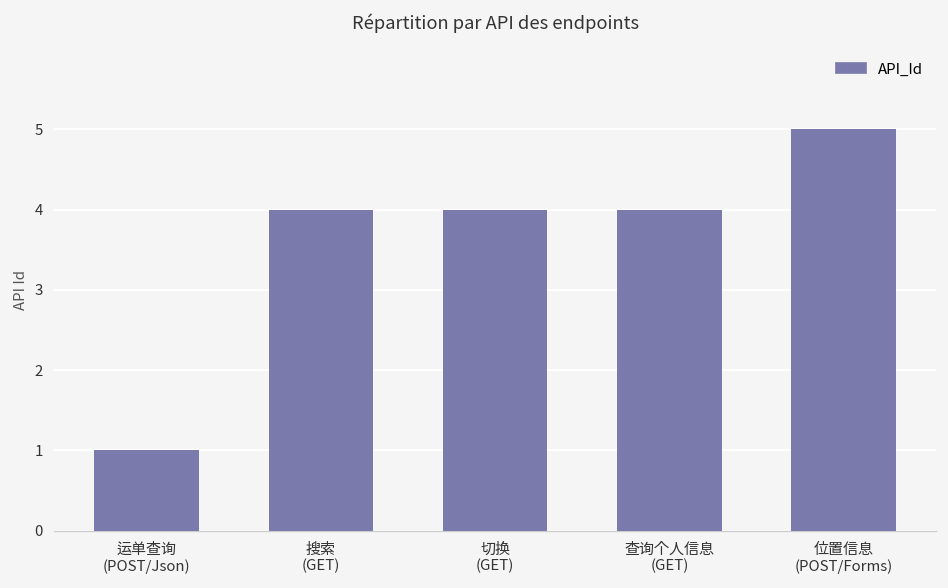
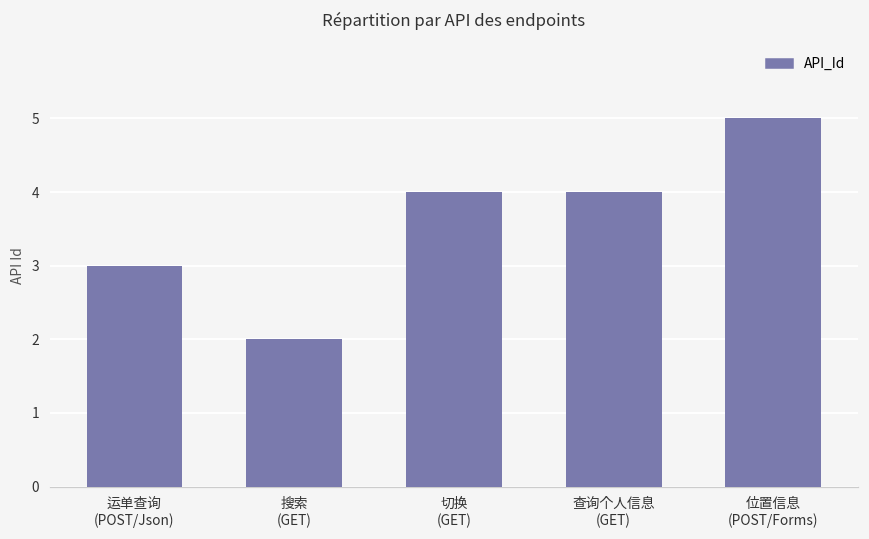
运单查询 (POST/Json): 1 -> 3
搜索 (GET): 4 -> 2
